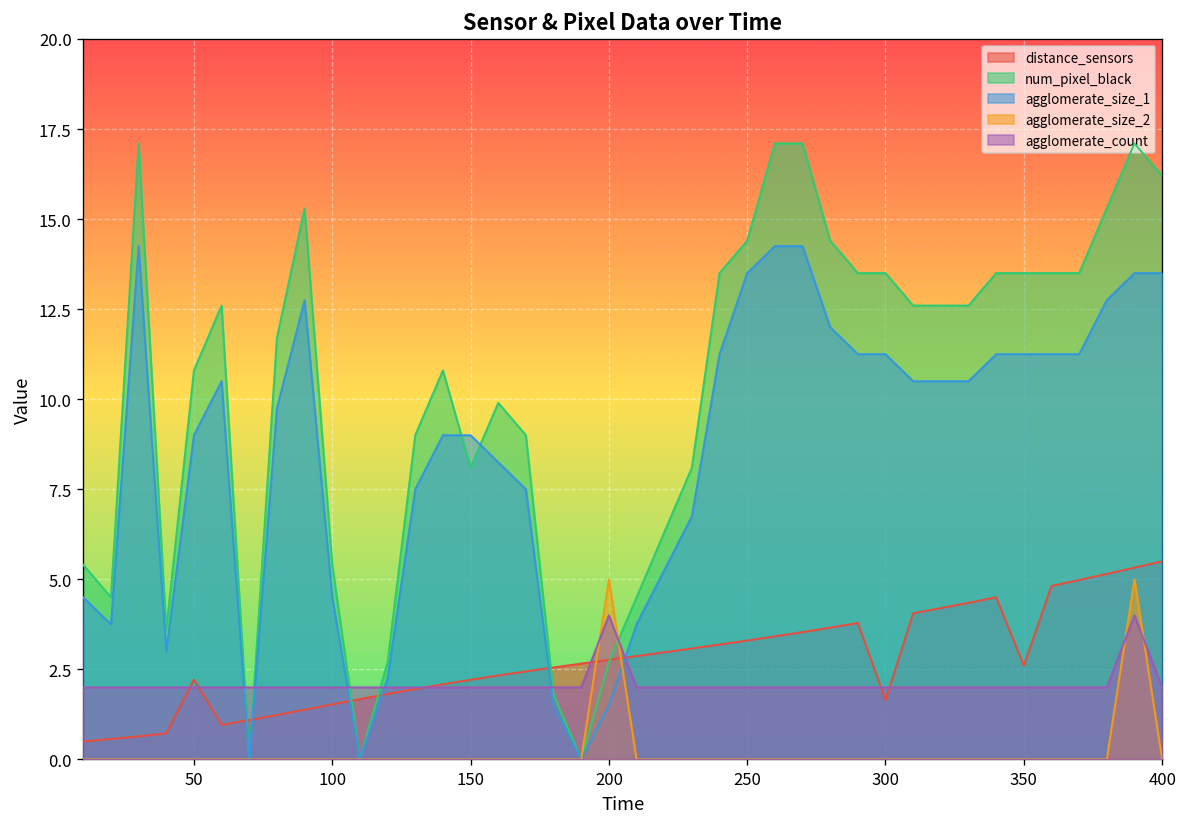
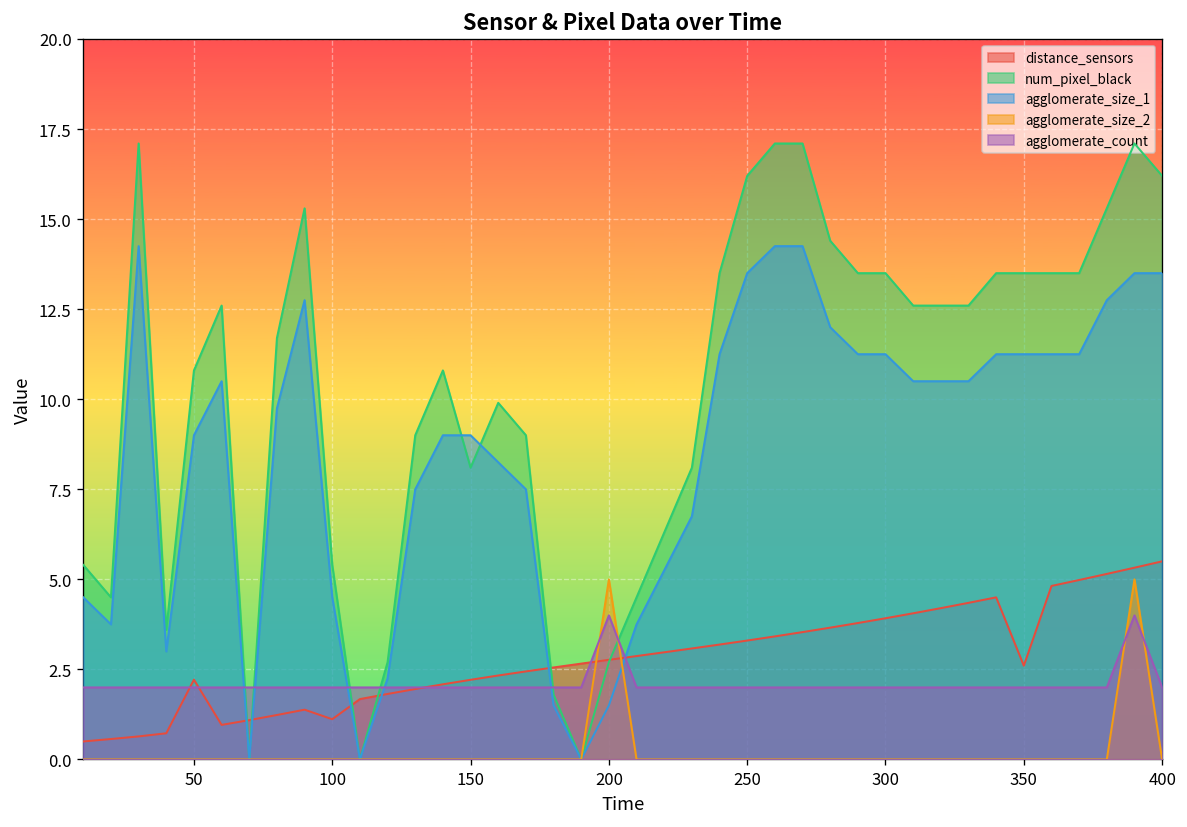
distance_sensors, 100: 1.5 -> 1.1
num_pixel_black, 250: 14.4 -> 16.2
distance_sensors, 300: 1.6 -> 3.9
